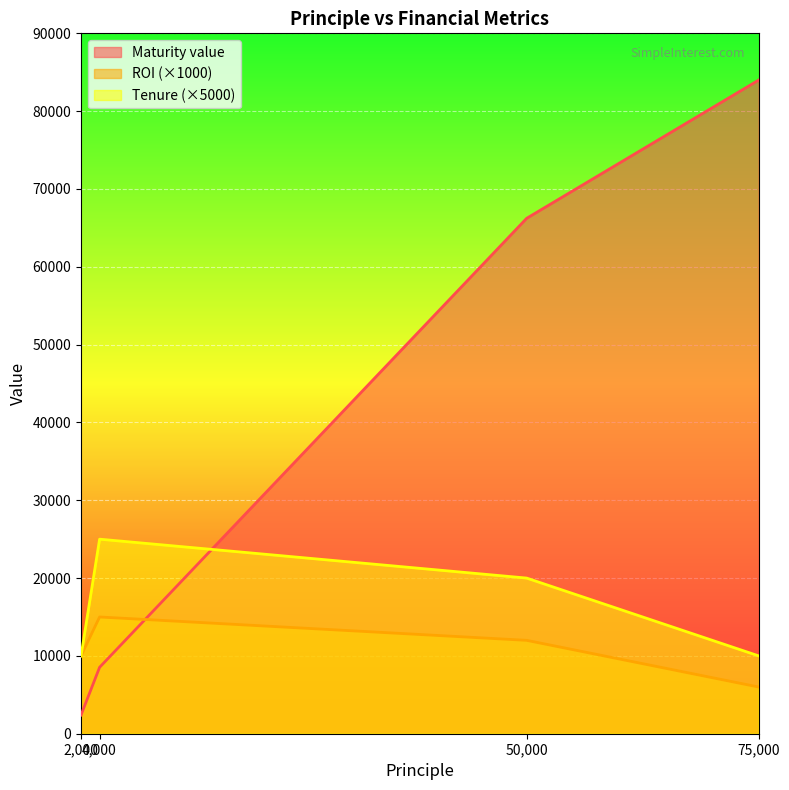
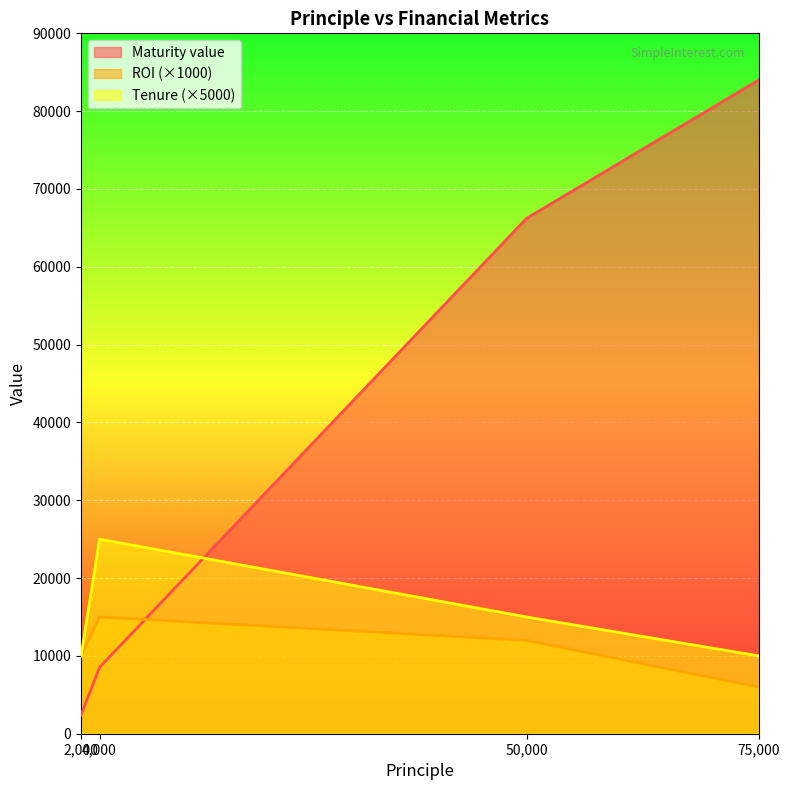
Tenure (×5000), 50,000: 20000 -> 15000
